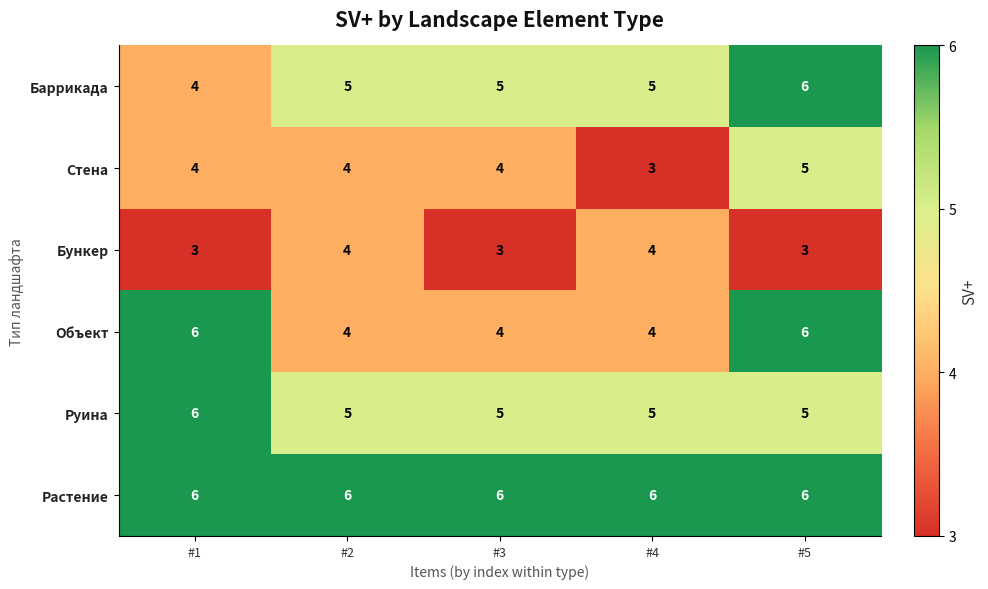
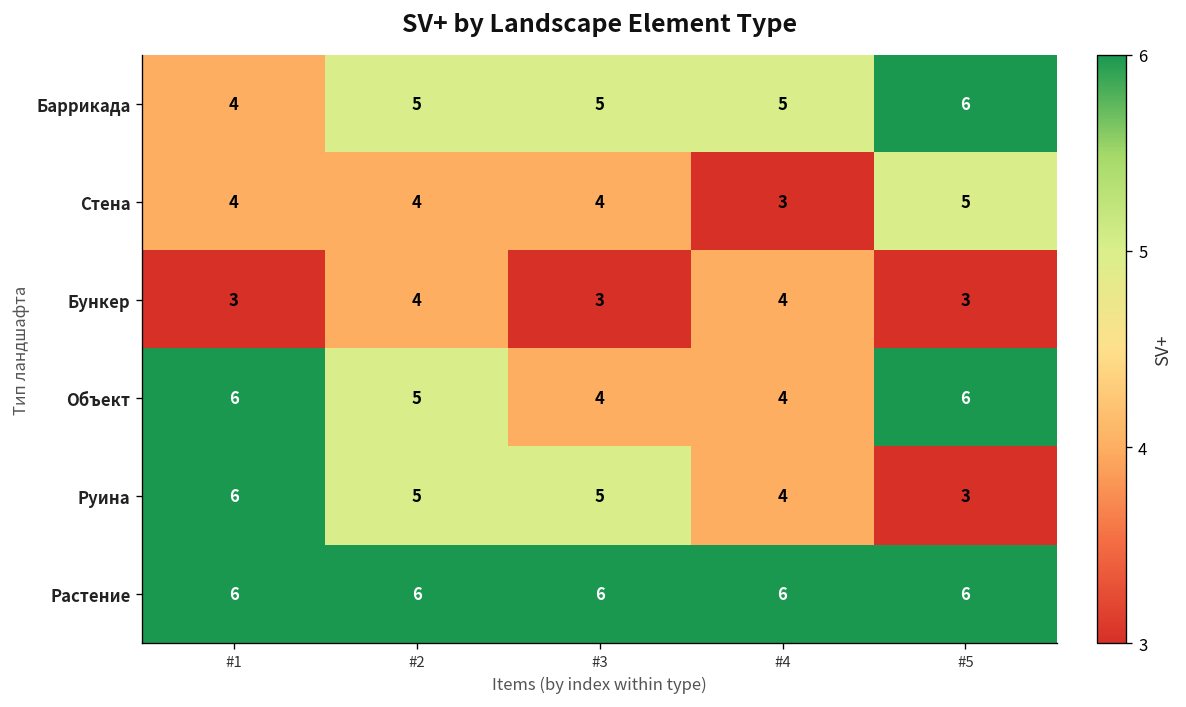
Объект, #2: 4 -> 5
Руина, #4: 5 -> 4
Руина, #5: 5 -> 3
